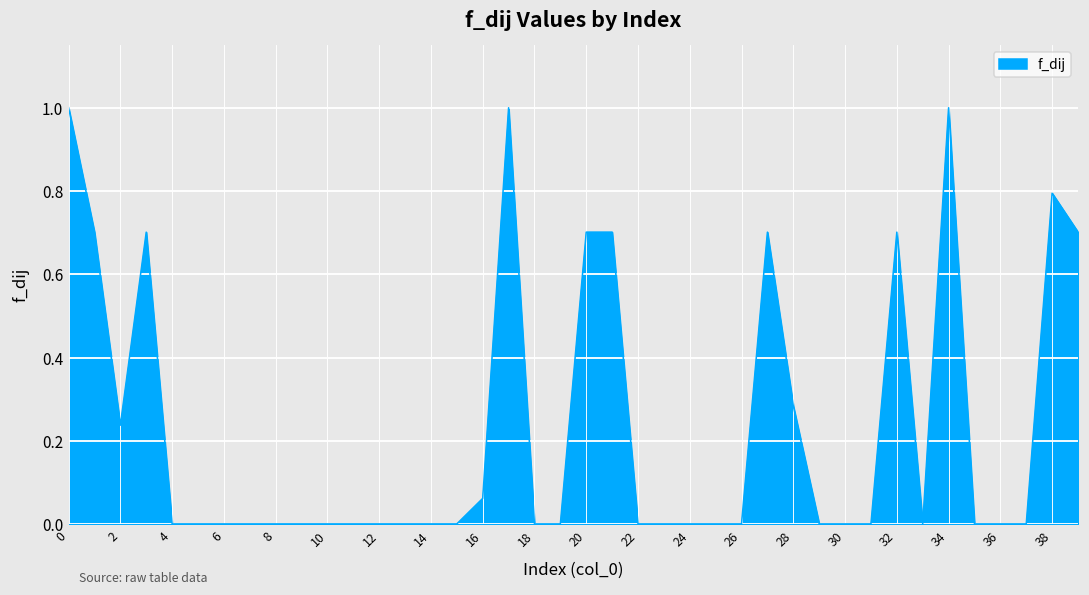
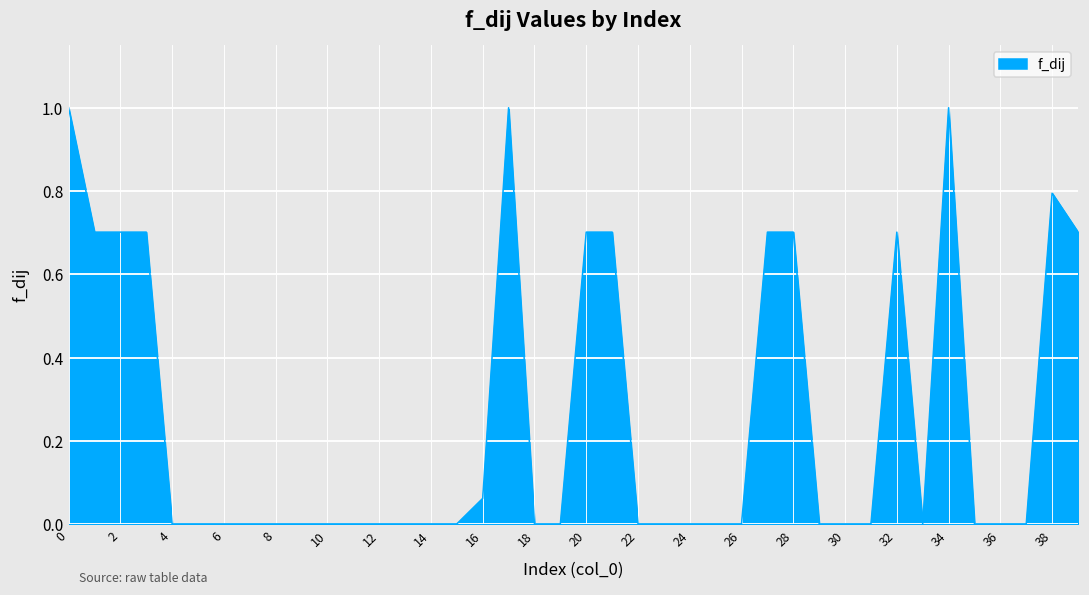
2: 0.24 -> 0.70
28: 0.28 -> 0.70
